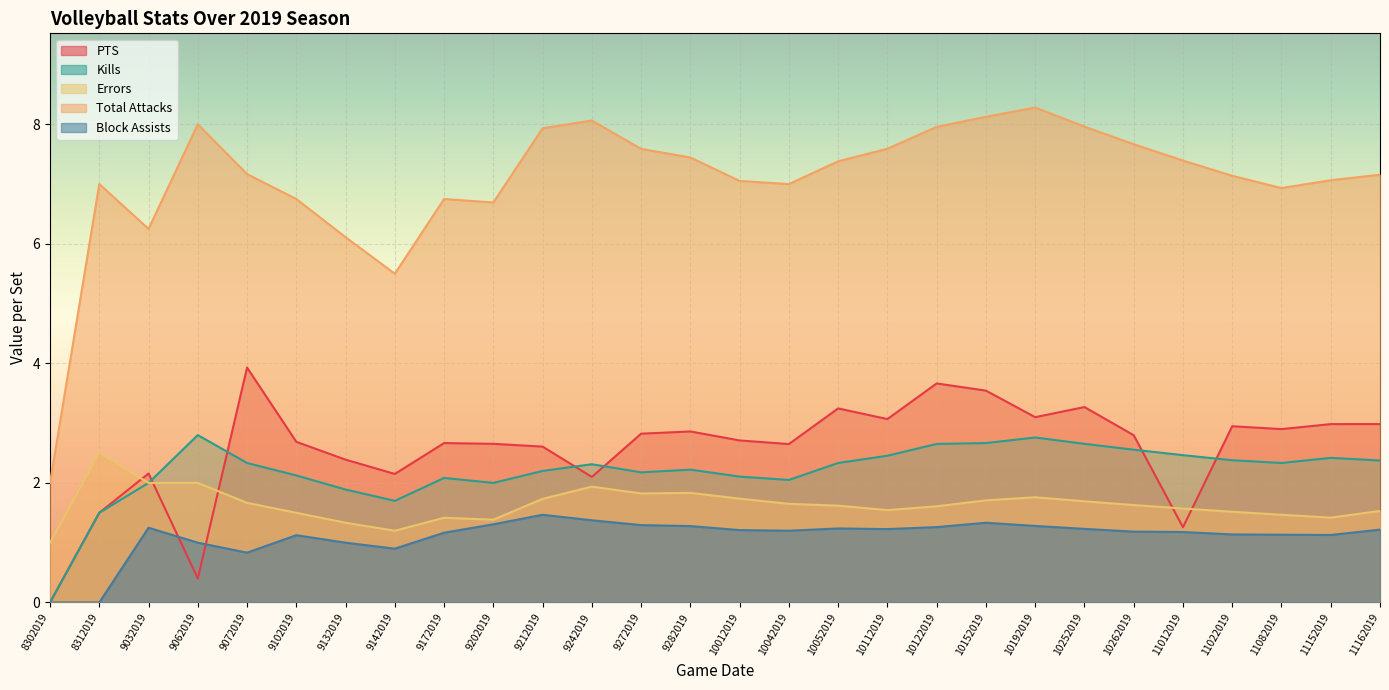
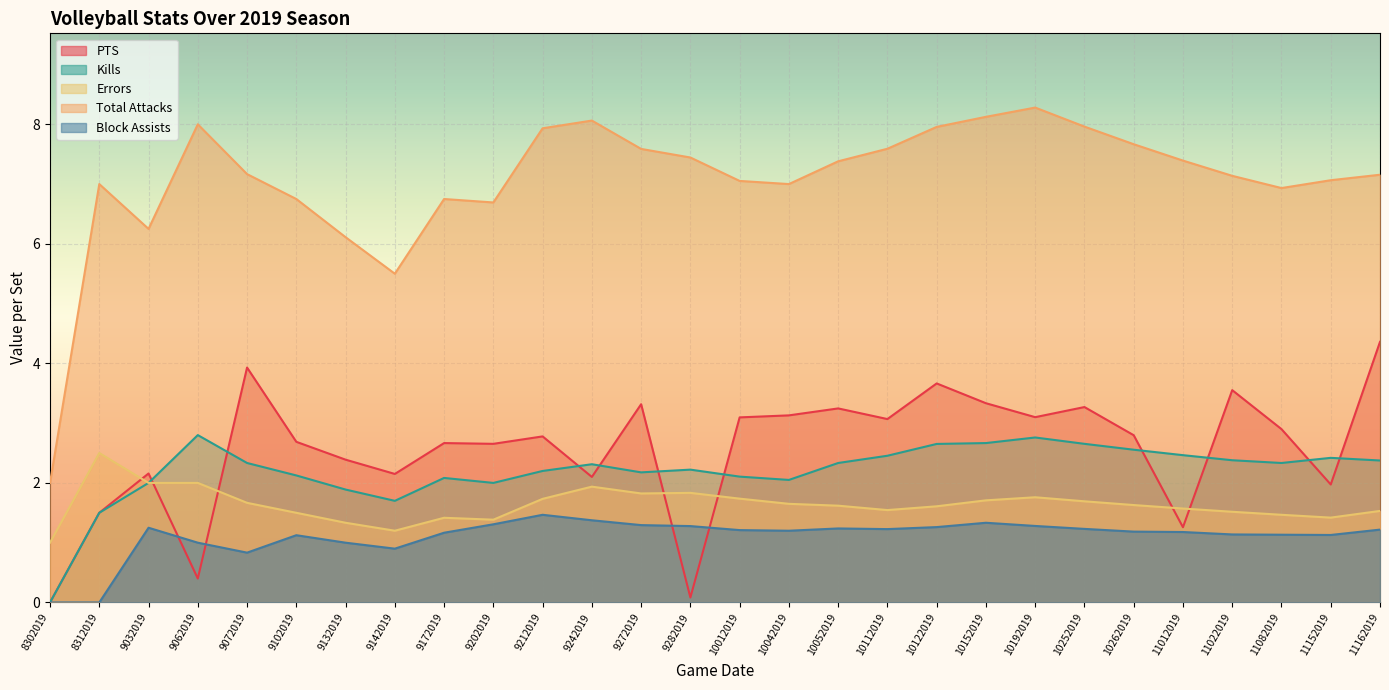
PTS, 9212019: 2.6 -> 2.8
PTS, 9272019: 2.8 -> 3.3
PTS, 9282019: 2.9 -> 0.1
PTS, 10012019: 2.7 -> 3.1
PTS, 10042019: 2.7 -> 3.1
PTS, 10152019: 3.5 -> 3.3
PTS, 11022019: 2.9 -> 3.6
PTS, 11152019: 3.0 -> 2.0
PTS, 11162019: 3.0 -> 4.4
